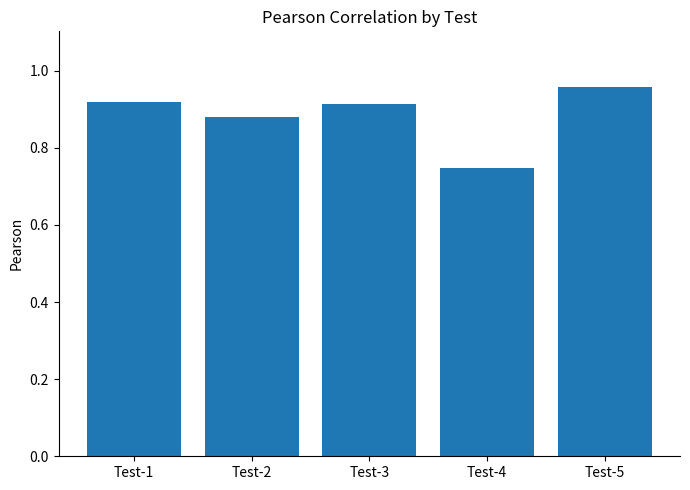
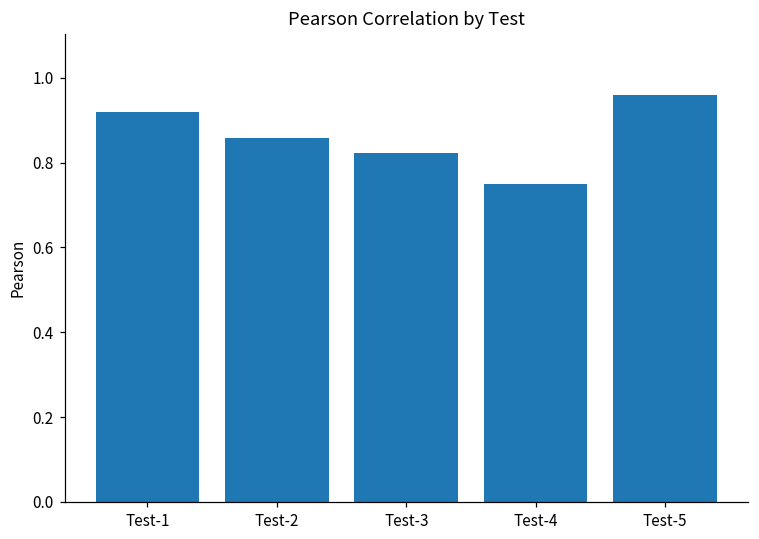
Test-2: 0.88 -> 0.86
Test-3: 0.91 -> 0.82
